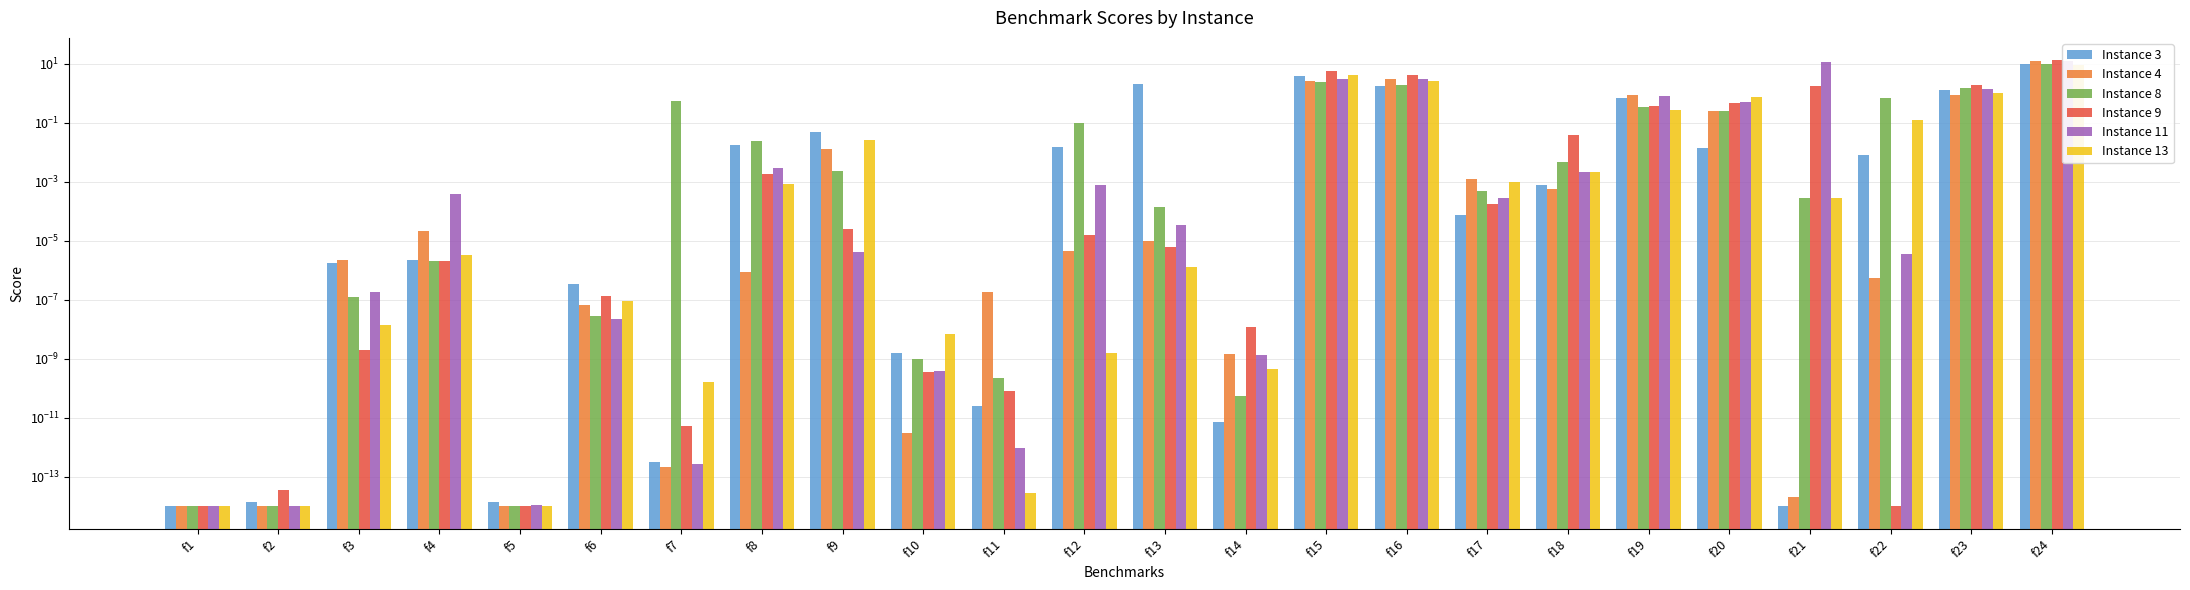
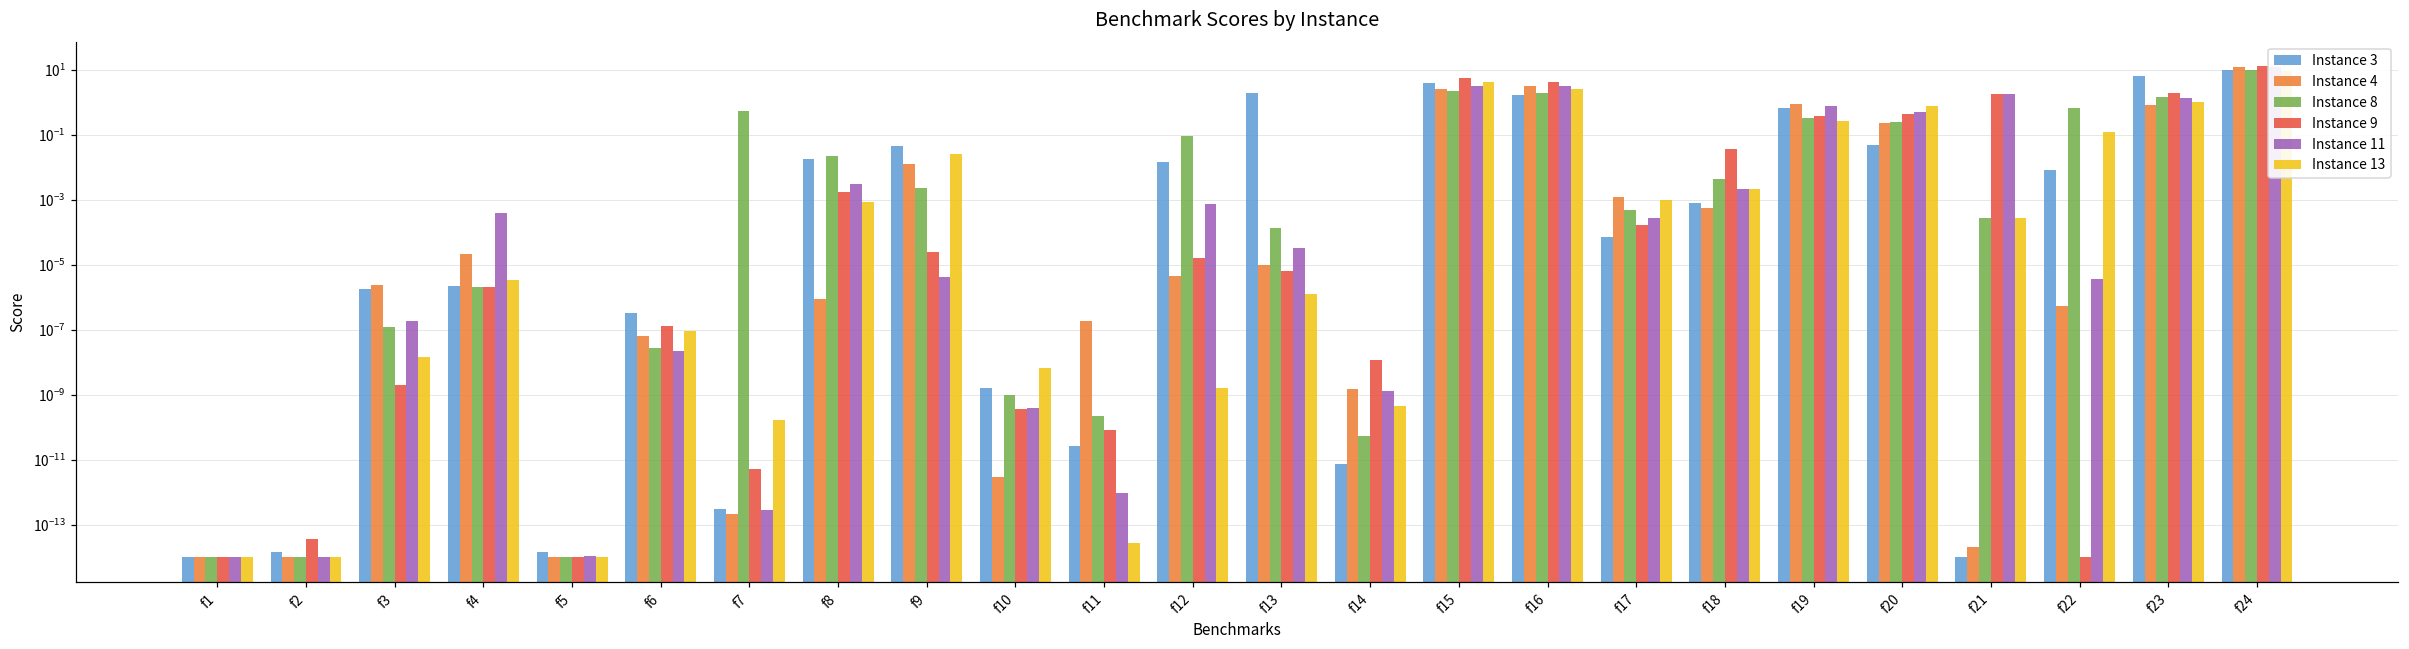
Instance 3, f20: 0.01 -> 0.05
Instance 11, f21: 11 -> 2
Instance 3, f23: 1 -> 6
